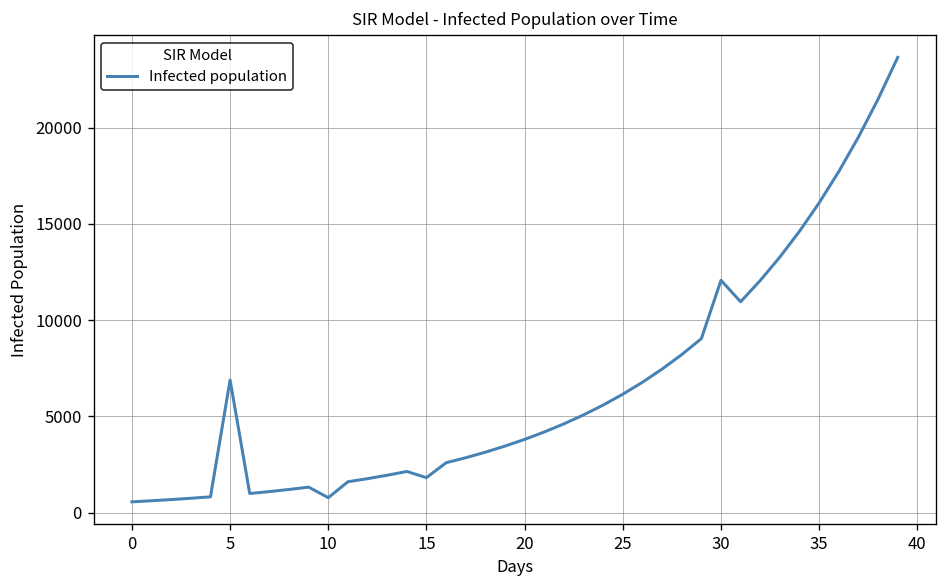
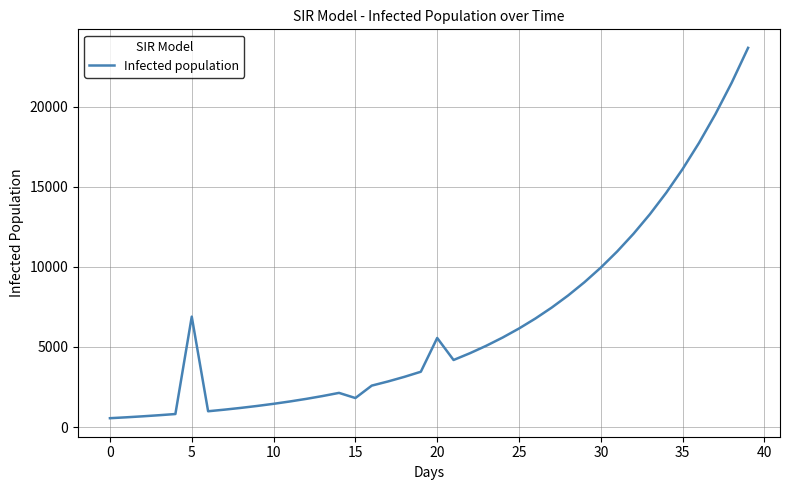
10: 800 -> 1500
20: 3800 -> 5600
30: 12100 -> 10000
